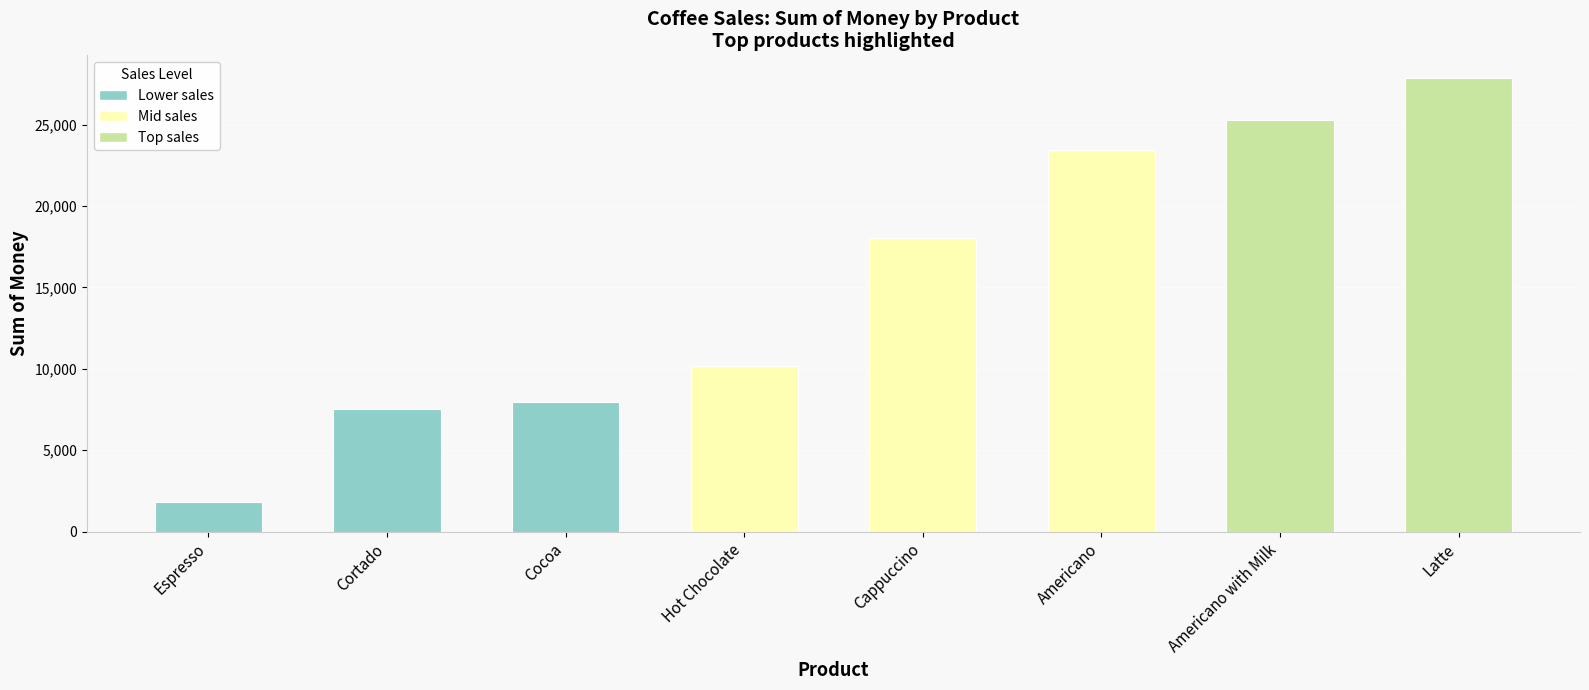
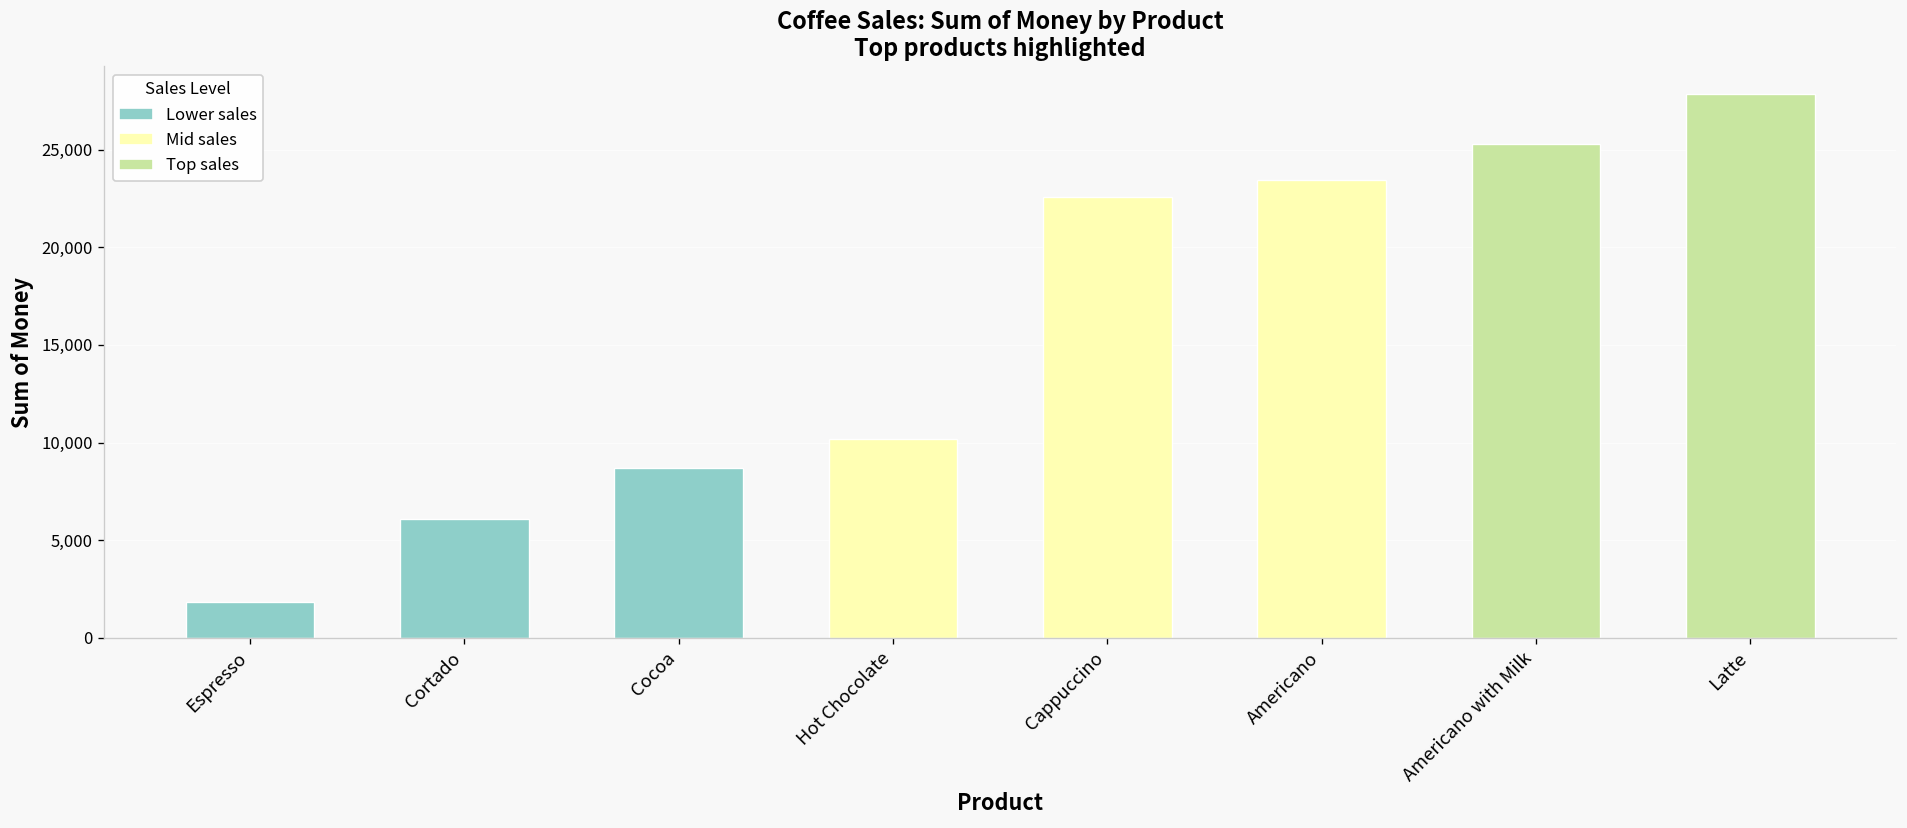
Cortado: 7,500 -> 6,100
Cocoa: 8,000 -> 8,700
Cappuccino: 18,000 -> 22,600
